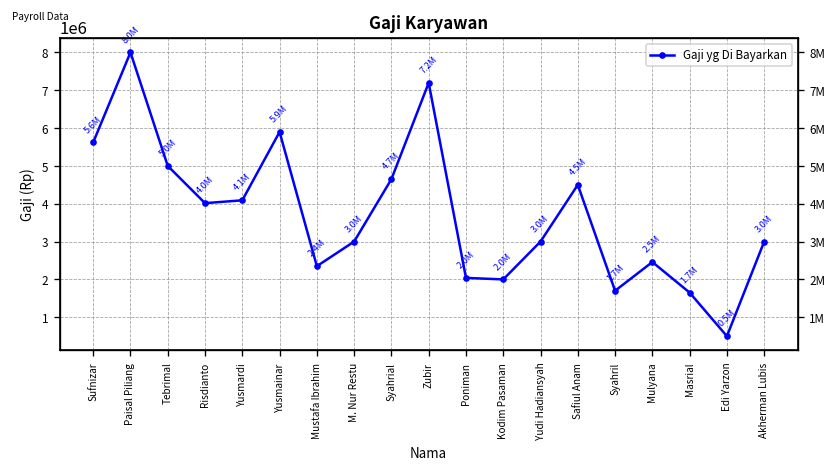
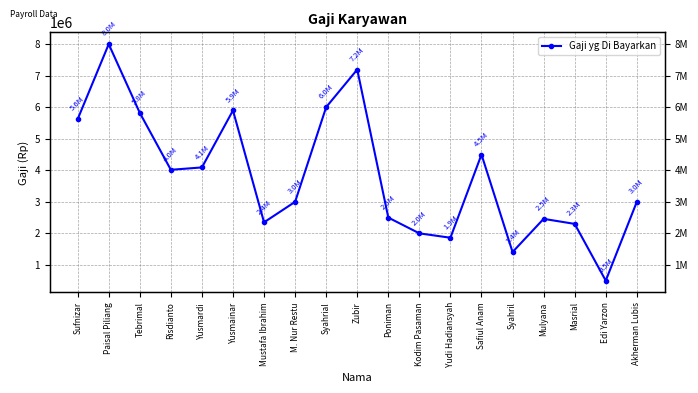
Tebrimal: 5.0M -> 5.8M
Syahrial: 4.7M -> 6.0M
Poniman: 2.0M -> 2.5M
Yudi Hadiansyah: 3.0M -> 1.9M
Syahril: 1.7M -> 1.4M
Masrial: 1.7M -> 2.3M
